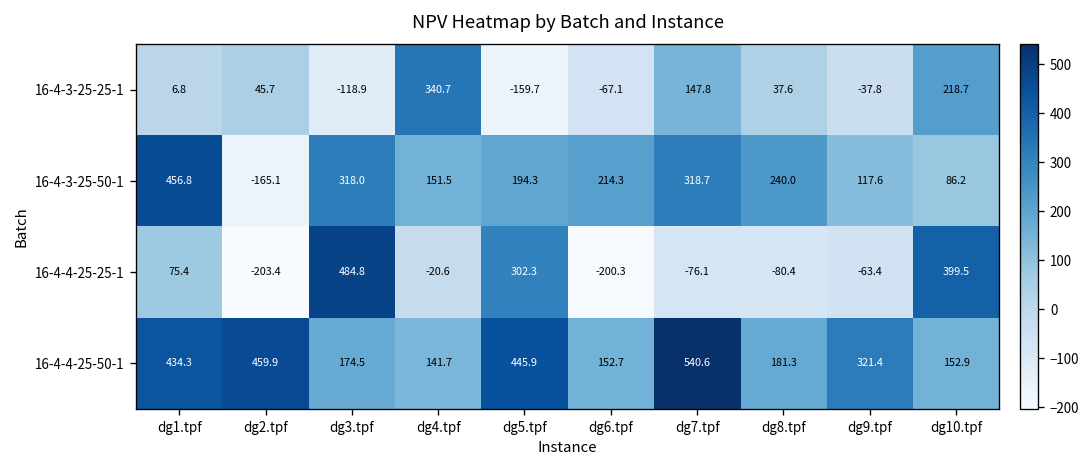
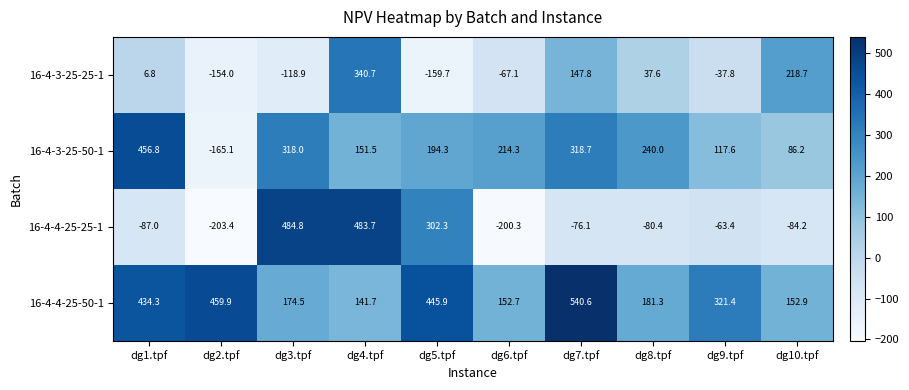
16-4-3-25-25-1, dg2.tpf: 45.7 -> -154.0
16-4-4-25-25-1, dg1.tpf: 75.4 -> -87.0
16-4-4-25-25-1, dg4.tpf: -20.6 -> 483.7
16-4-4-25-25-1, dg10.tpf: 399.5 -> -84.2
